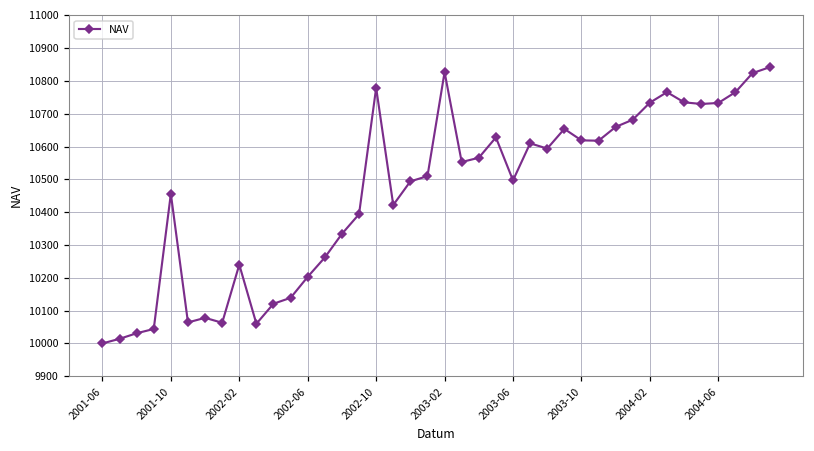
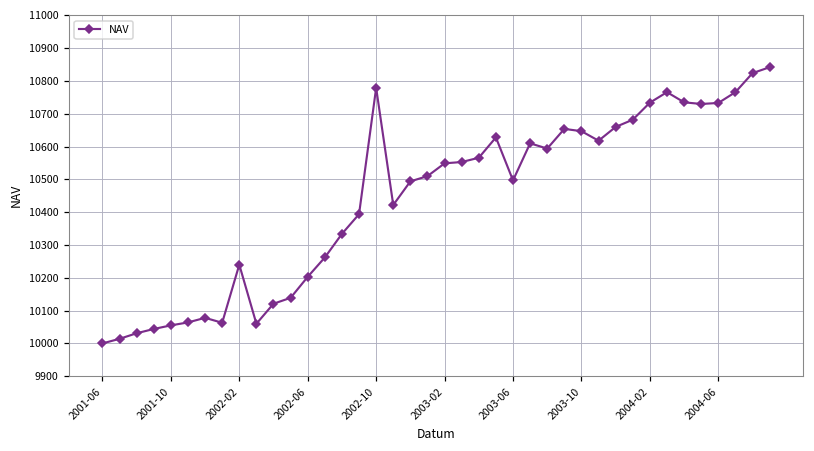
2001-10: 10460 -> 10060
2003-02: 10830 -> 10550
2003-10: 10620 -> 10650
